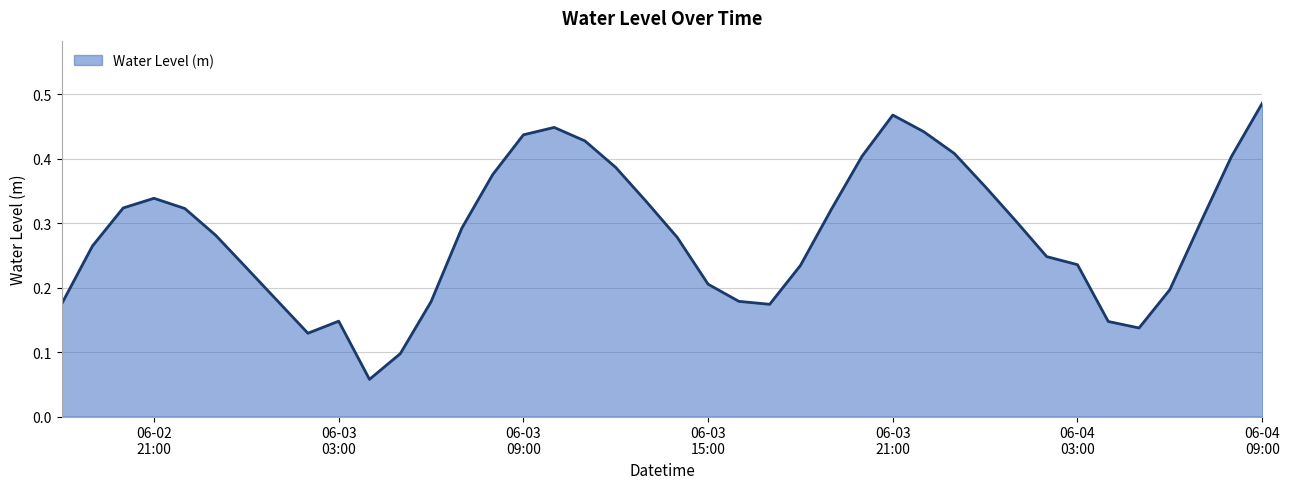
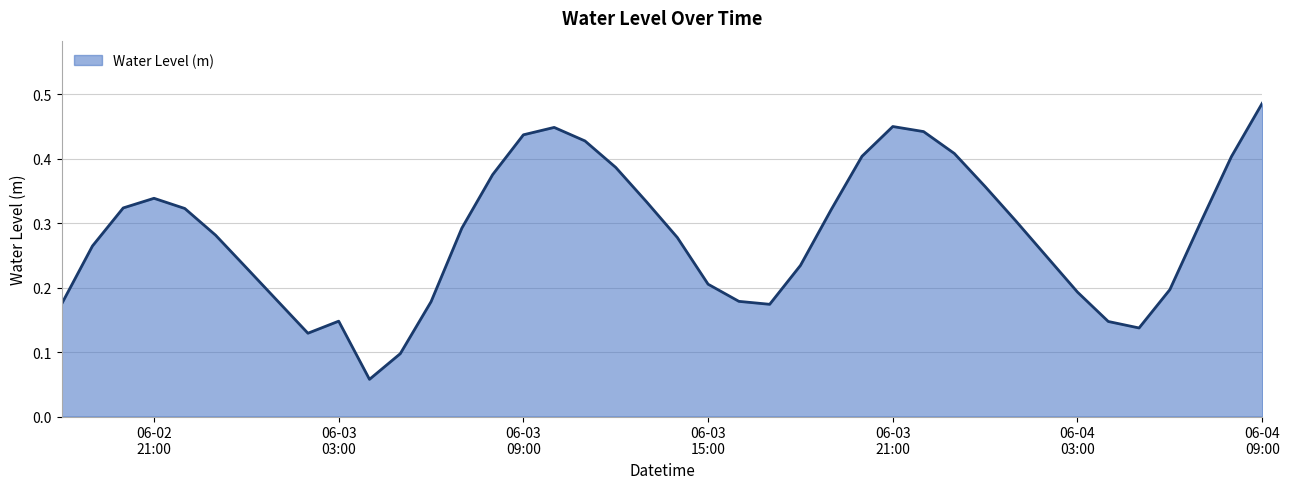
06-03 21:00: 0.47 -> 0.45
06-04 03:00: 0.24 -> 0.19
